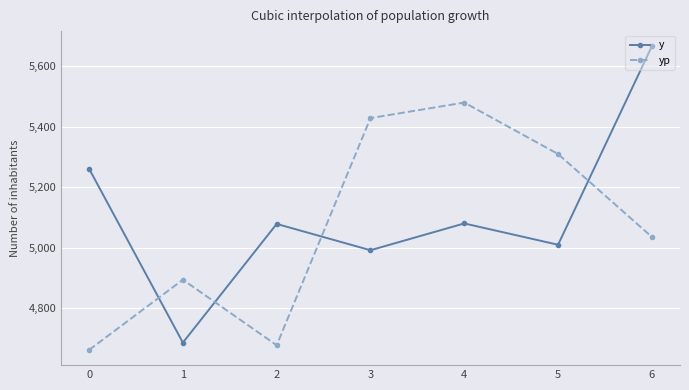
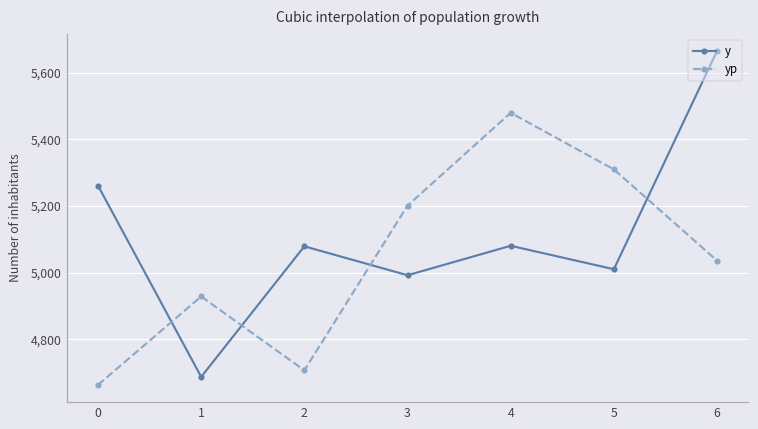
yp, 1: 4,890 -> 4,930
yp, 2: 4,680 -> 4,710
yp, 3: 5,430 -> 5,200
